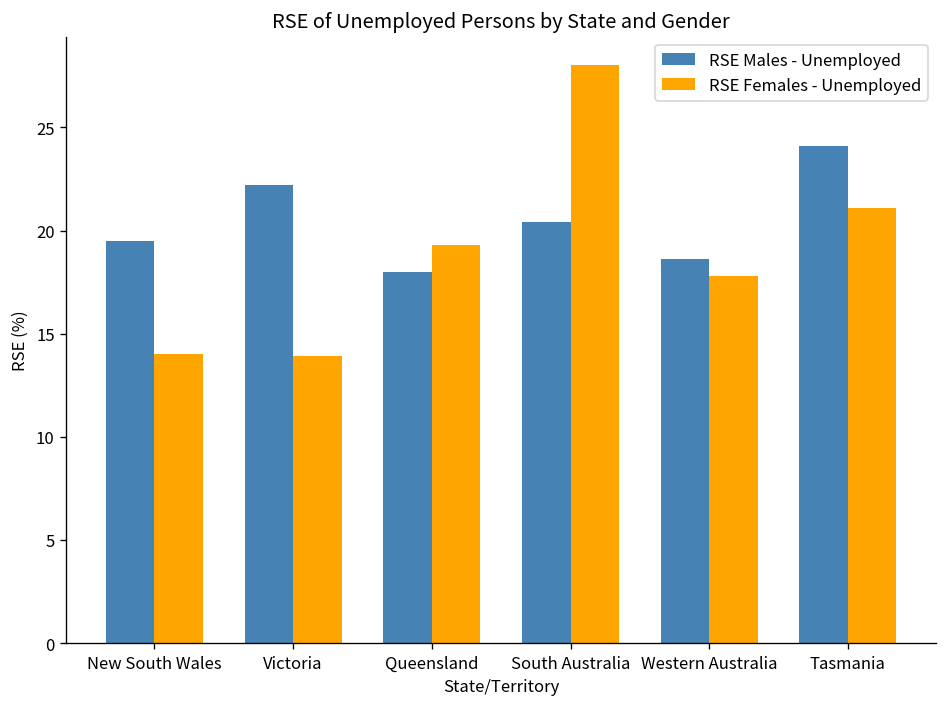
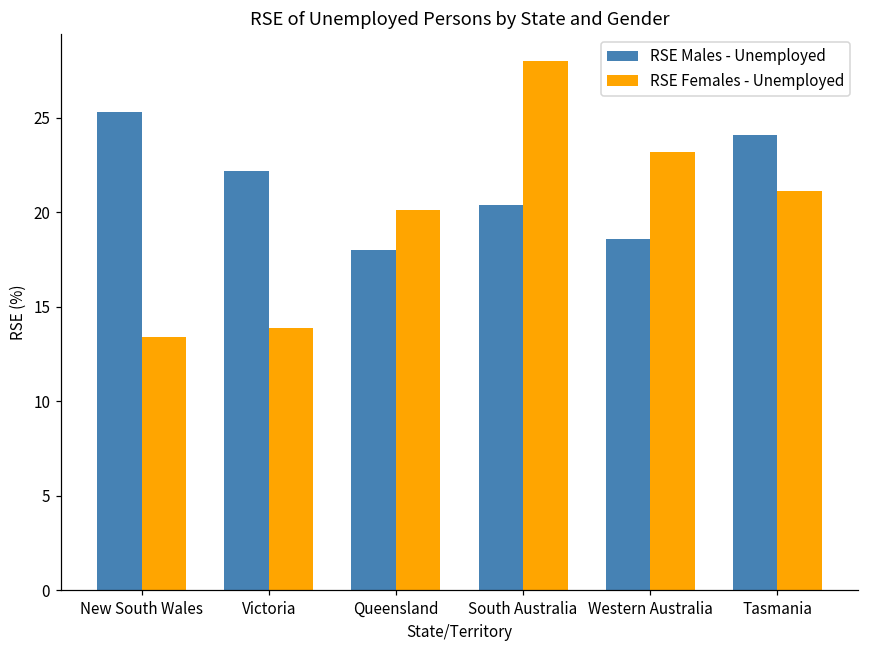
RSE Males - Unemployed, New South Wales: 19.5 -> 25.3
RSE Females - Unemployed, New South Wales: 14.0 -> 13.4
RSE Females - Unemployed, Queensland: 19.3 -> 20.1
RSE Females - Unemployed, Western Australia: 17.8 -> 23.2
